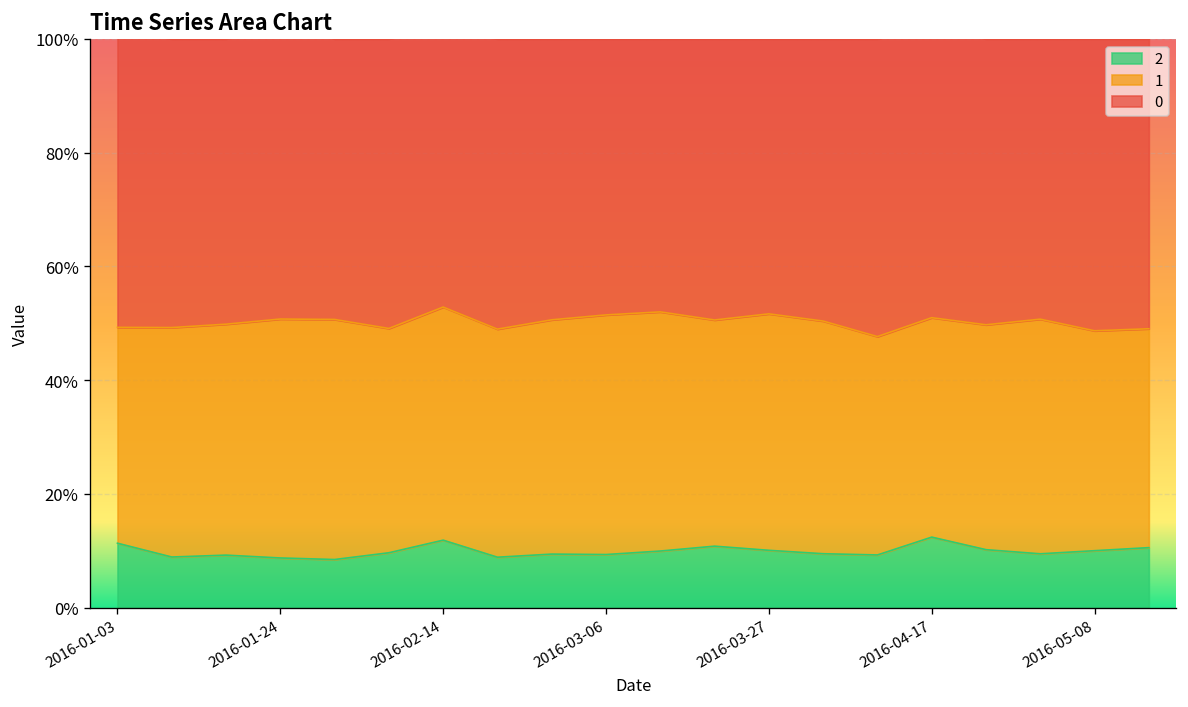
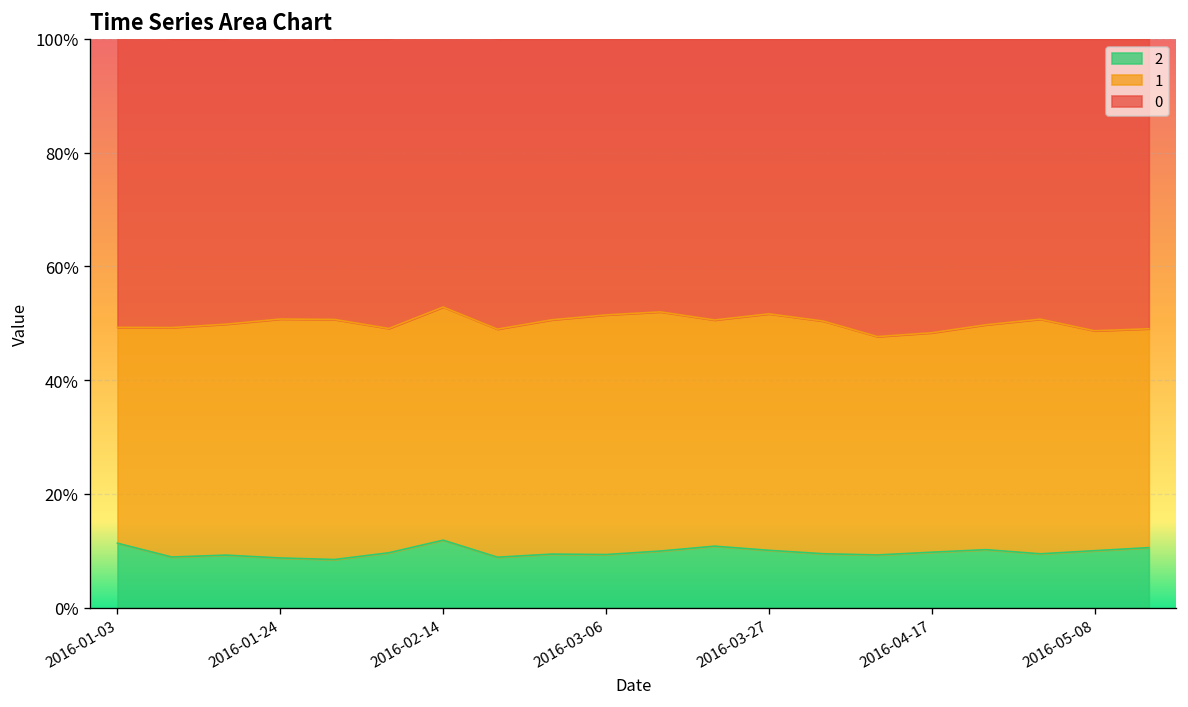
2, 2016-04-17: 12% -> 10%
